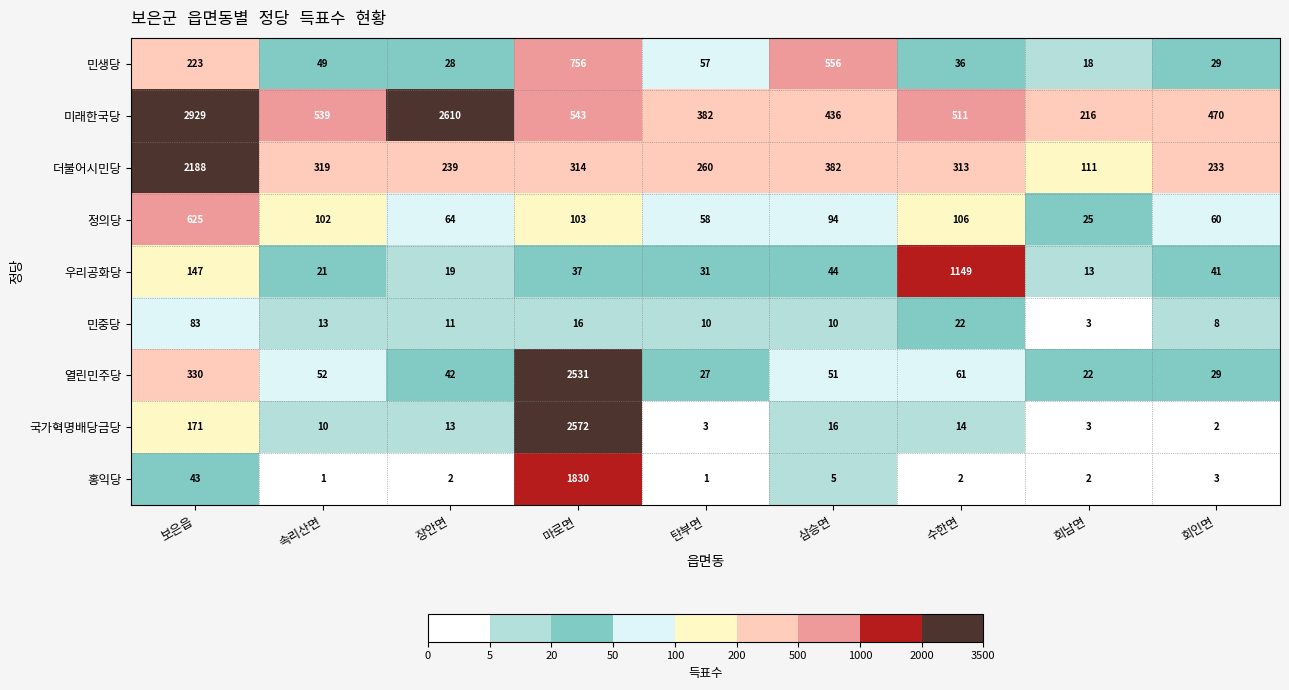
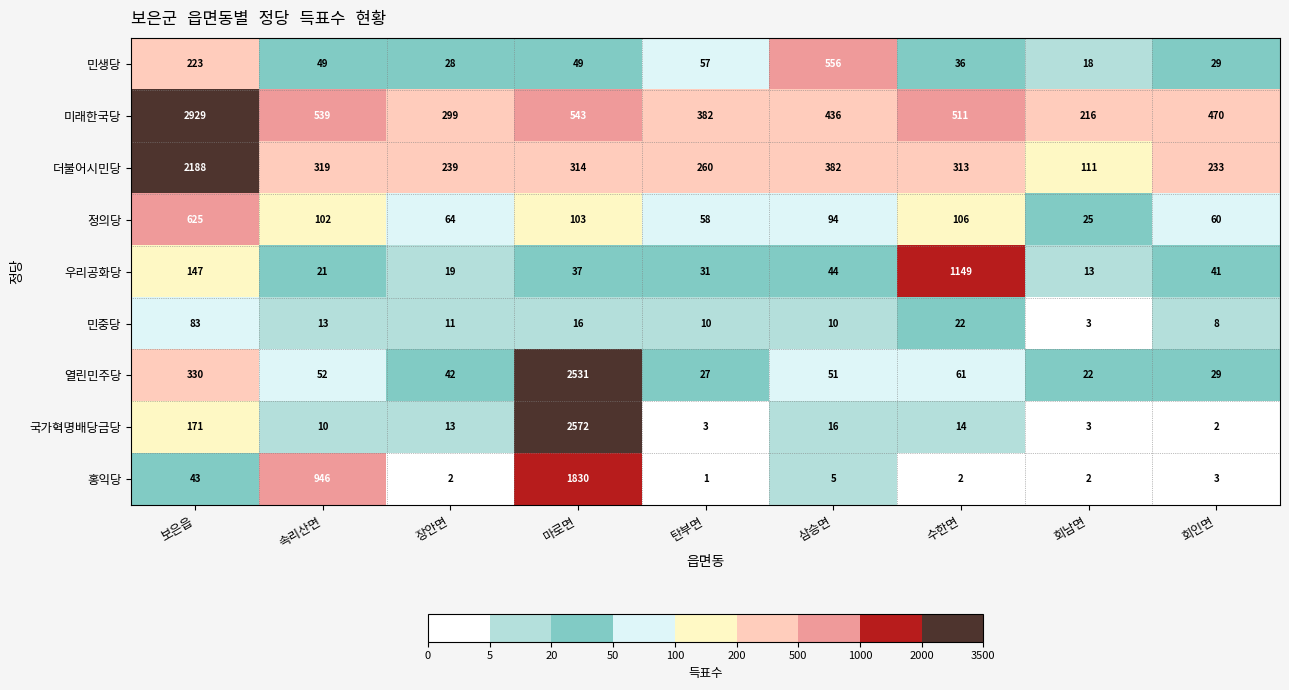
민생당, 마로면: 756 -> 49
미래한국당, 장안면: 2610 -> 299
홍익당, 속리산면: 1 -> 946
